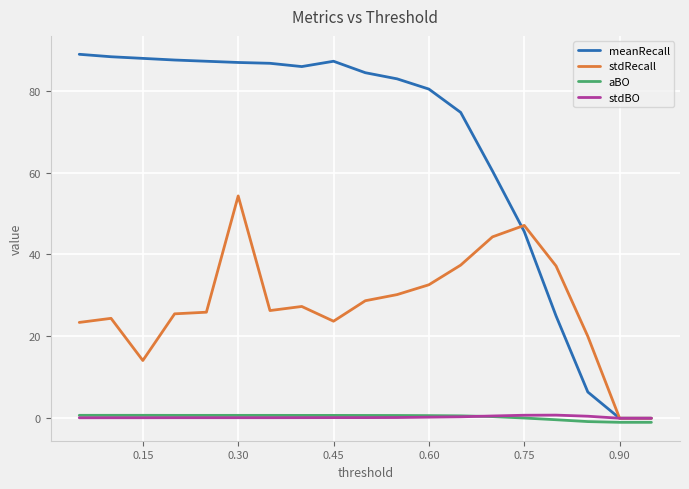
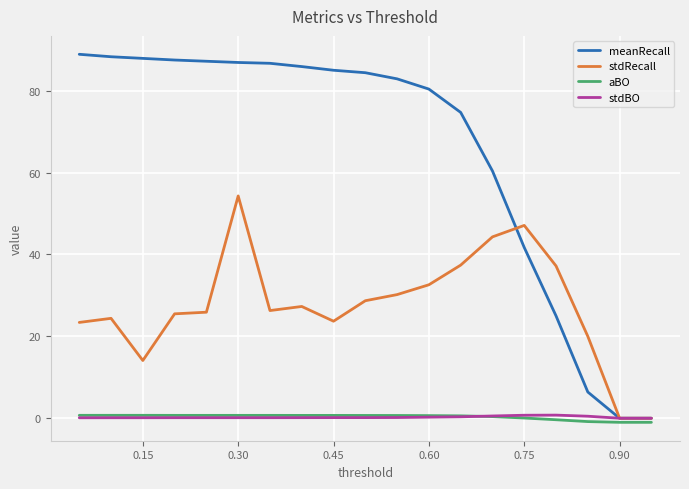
meanRecall, 0.45: 87 -> 85
meanRecall, 0.75: 46 -> 42
